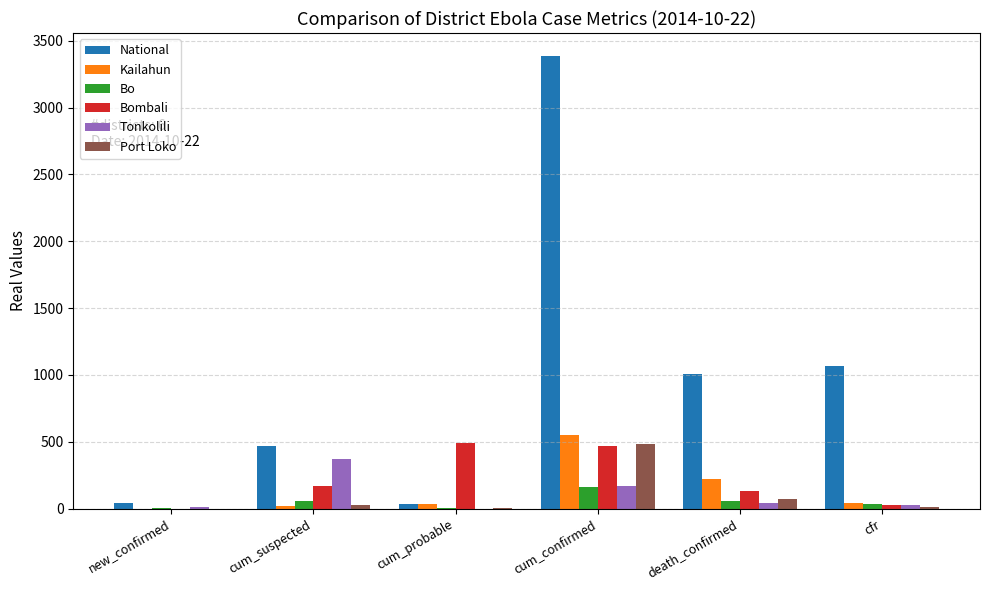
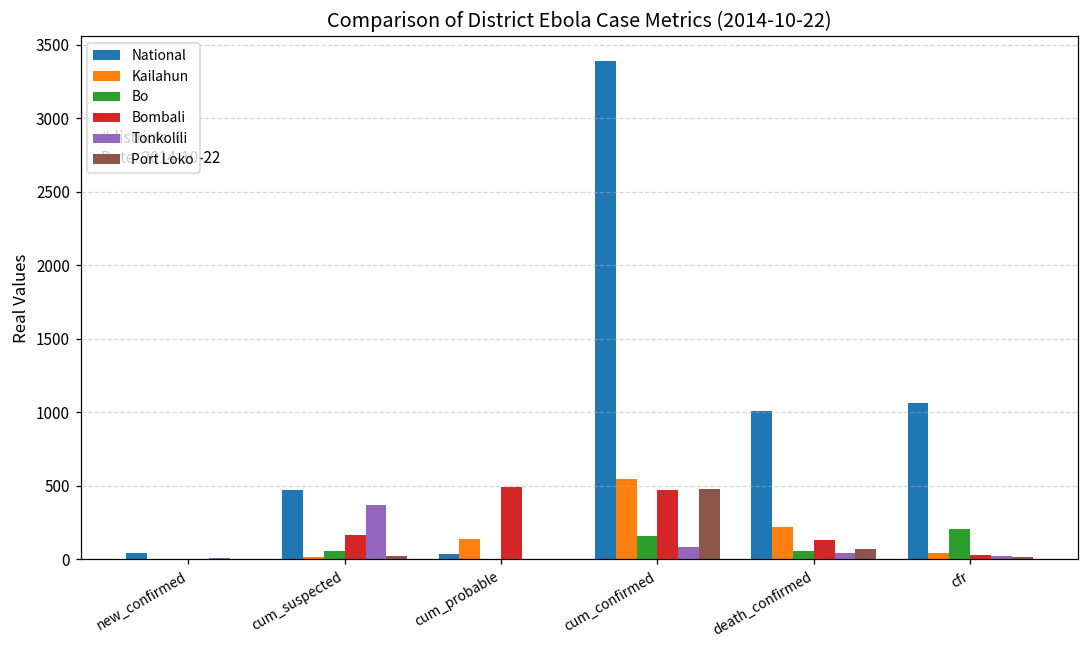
Kailahun, cum_probable: 30 -> 140
Tonkolili, cum_confirmed: 170 -> 80
Bo, cfr: 40 -> 210
